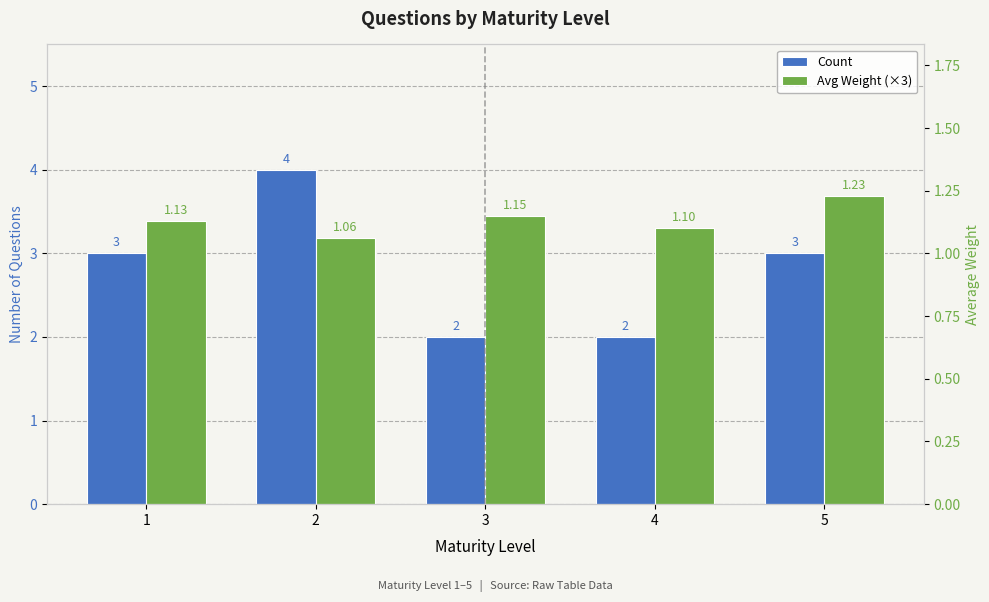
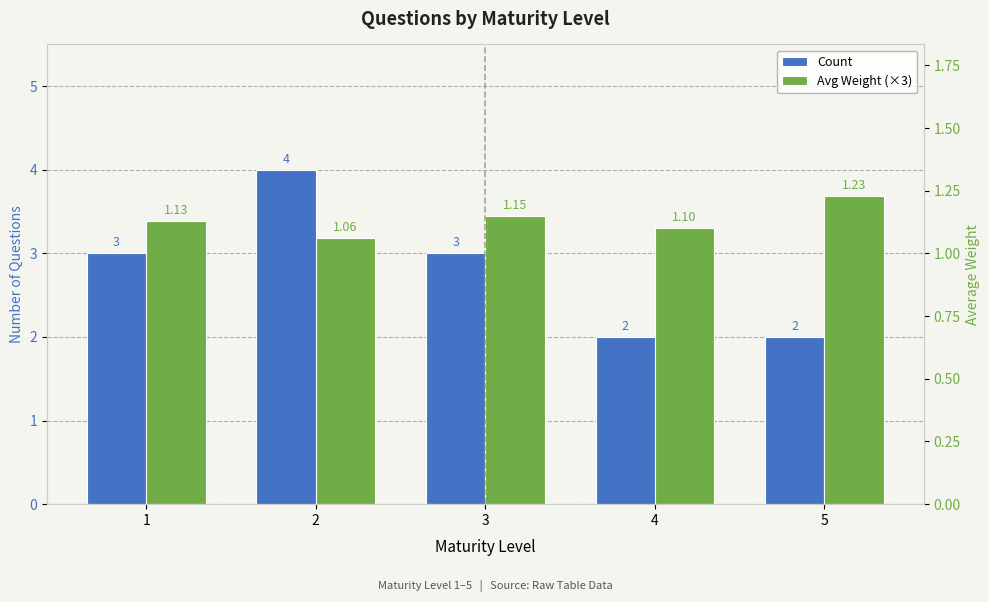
Count, 3: 2 -> 3
Count, 5: 3 -> 2
